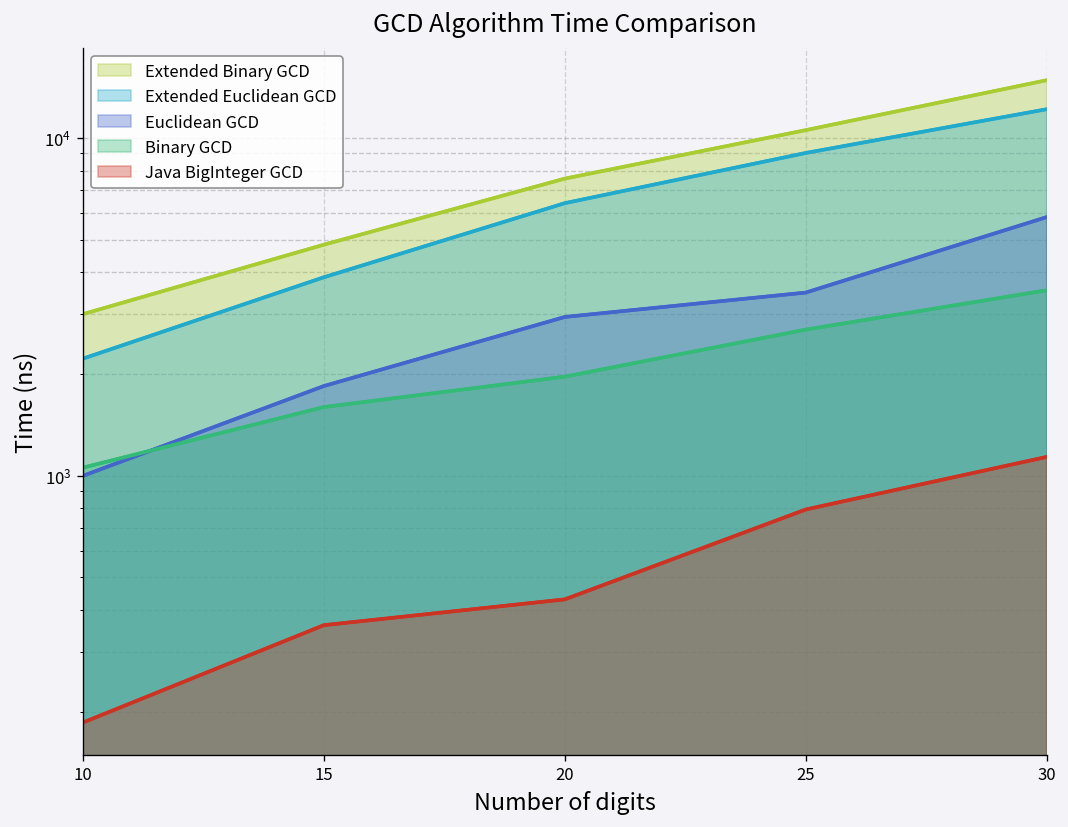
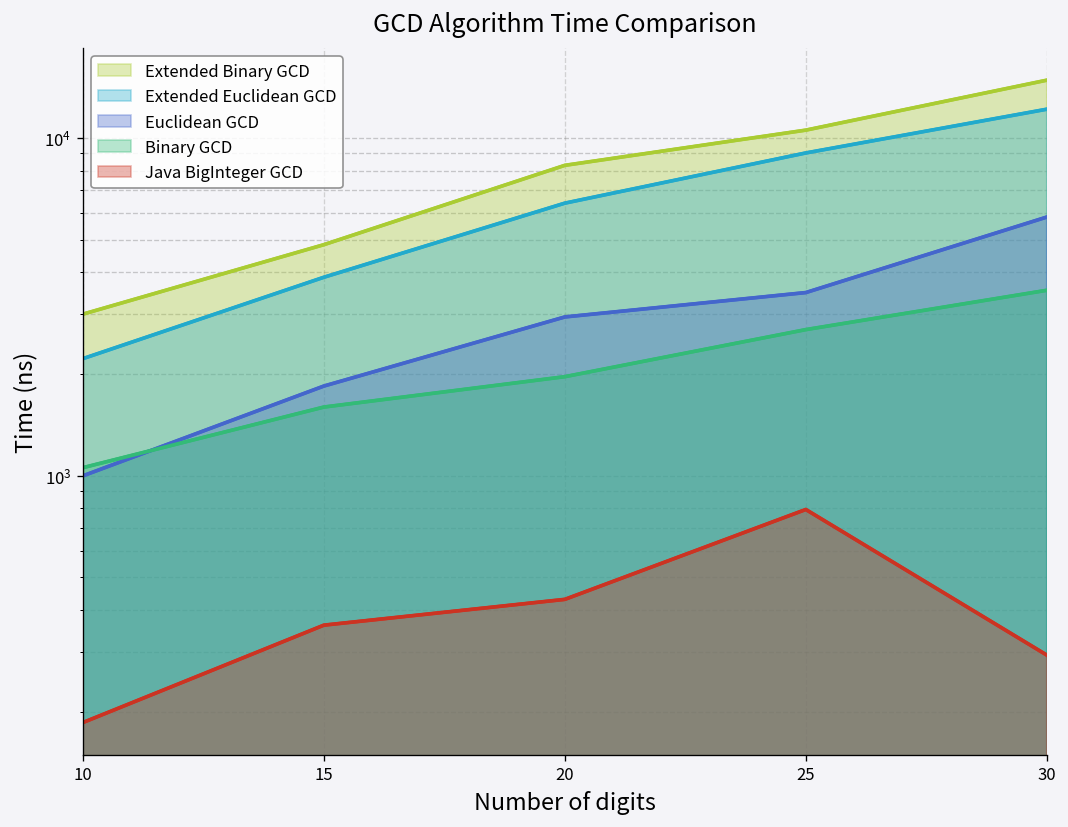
Extended Binary GCD, 20: 7600 -> 8300
Java BigInteger GCD, 30: 1140 -> 290
